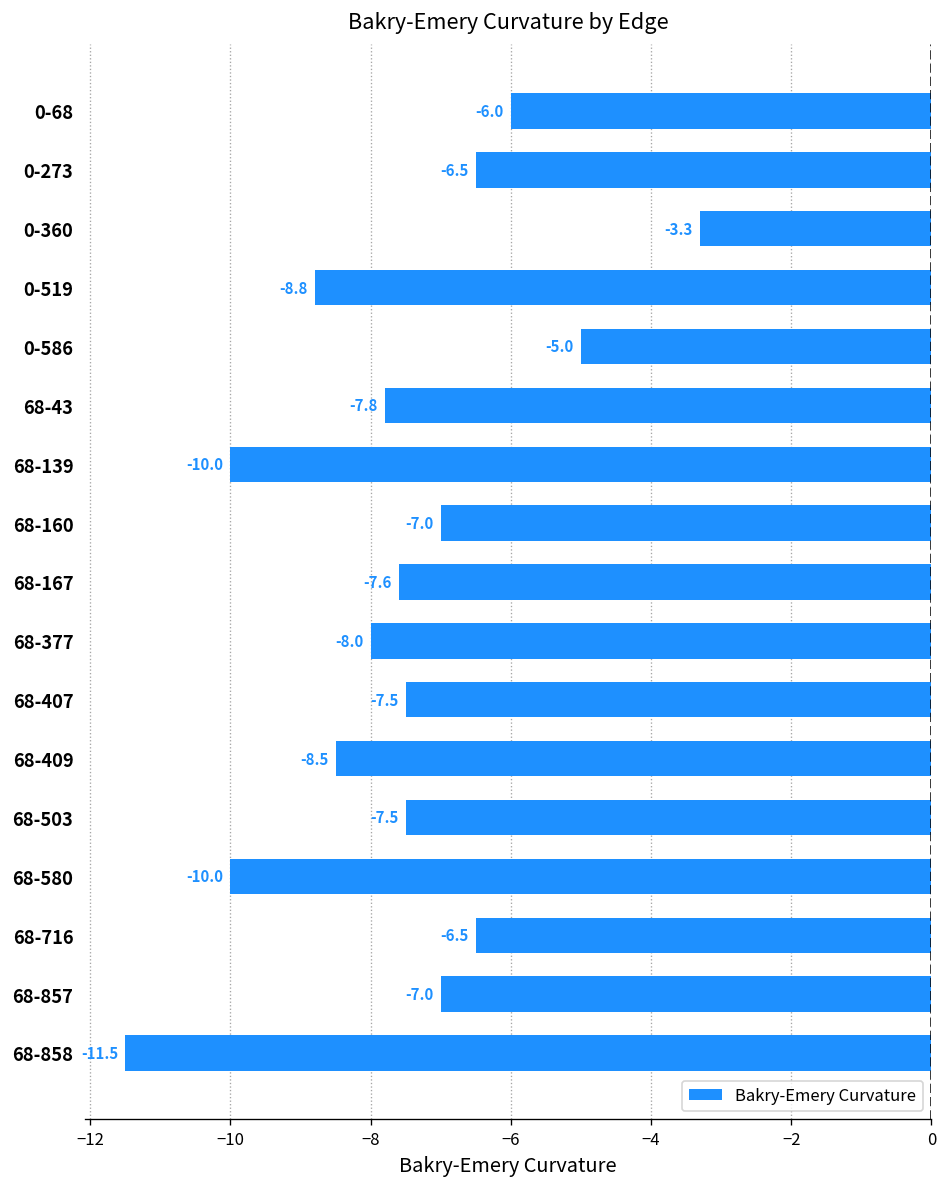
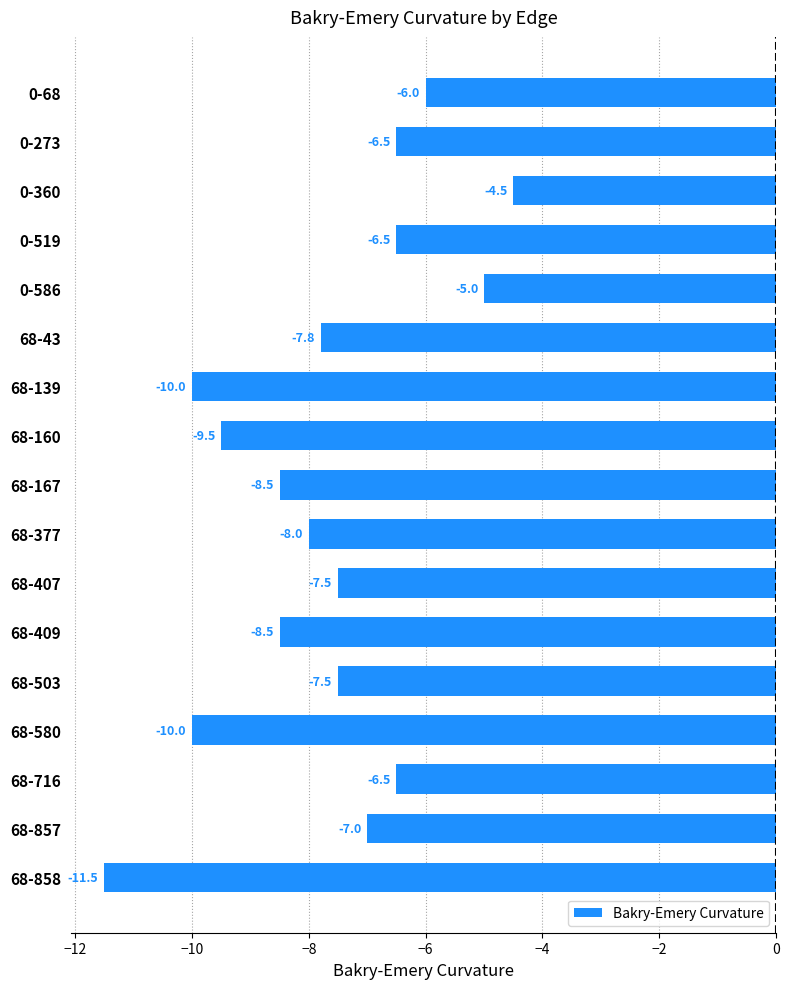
0-360: -3.3 -> -4.5
0-519: -8.8 -> -6.5
68-160: -7.0 -> -9.5
68-167: -7.6 -> -8.5
